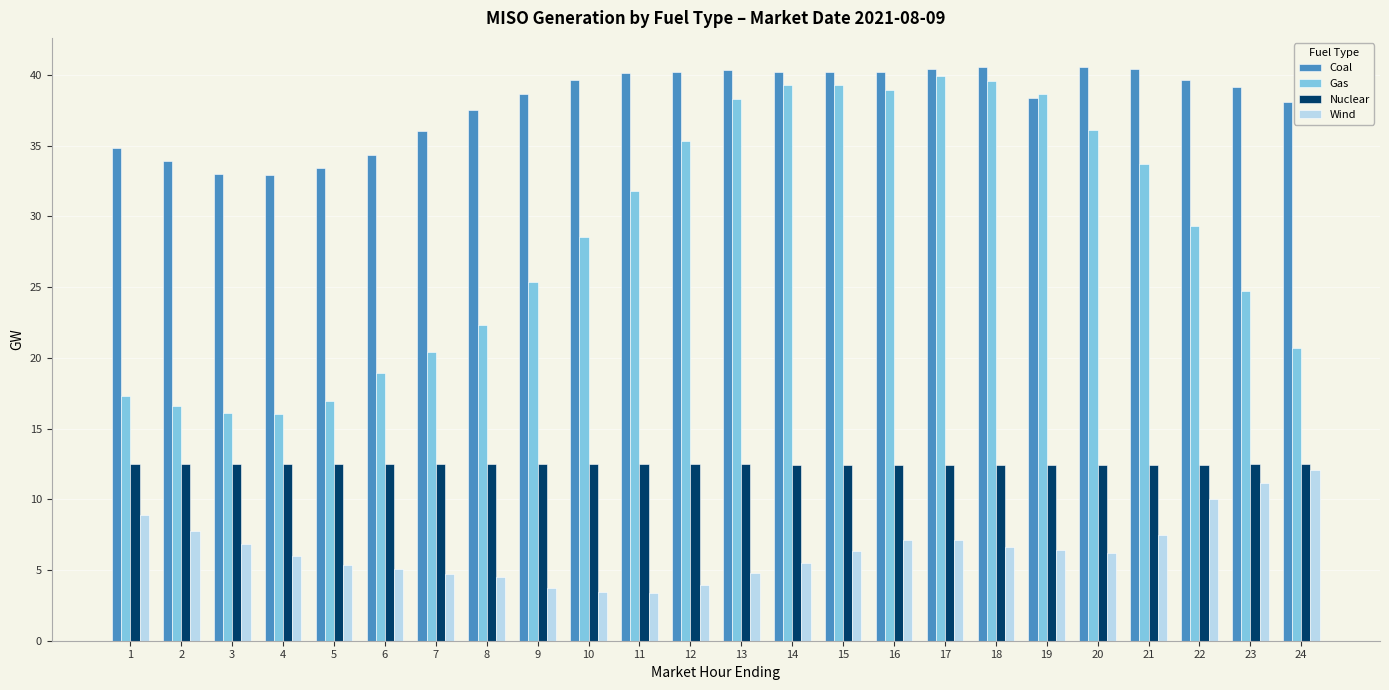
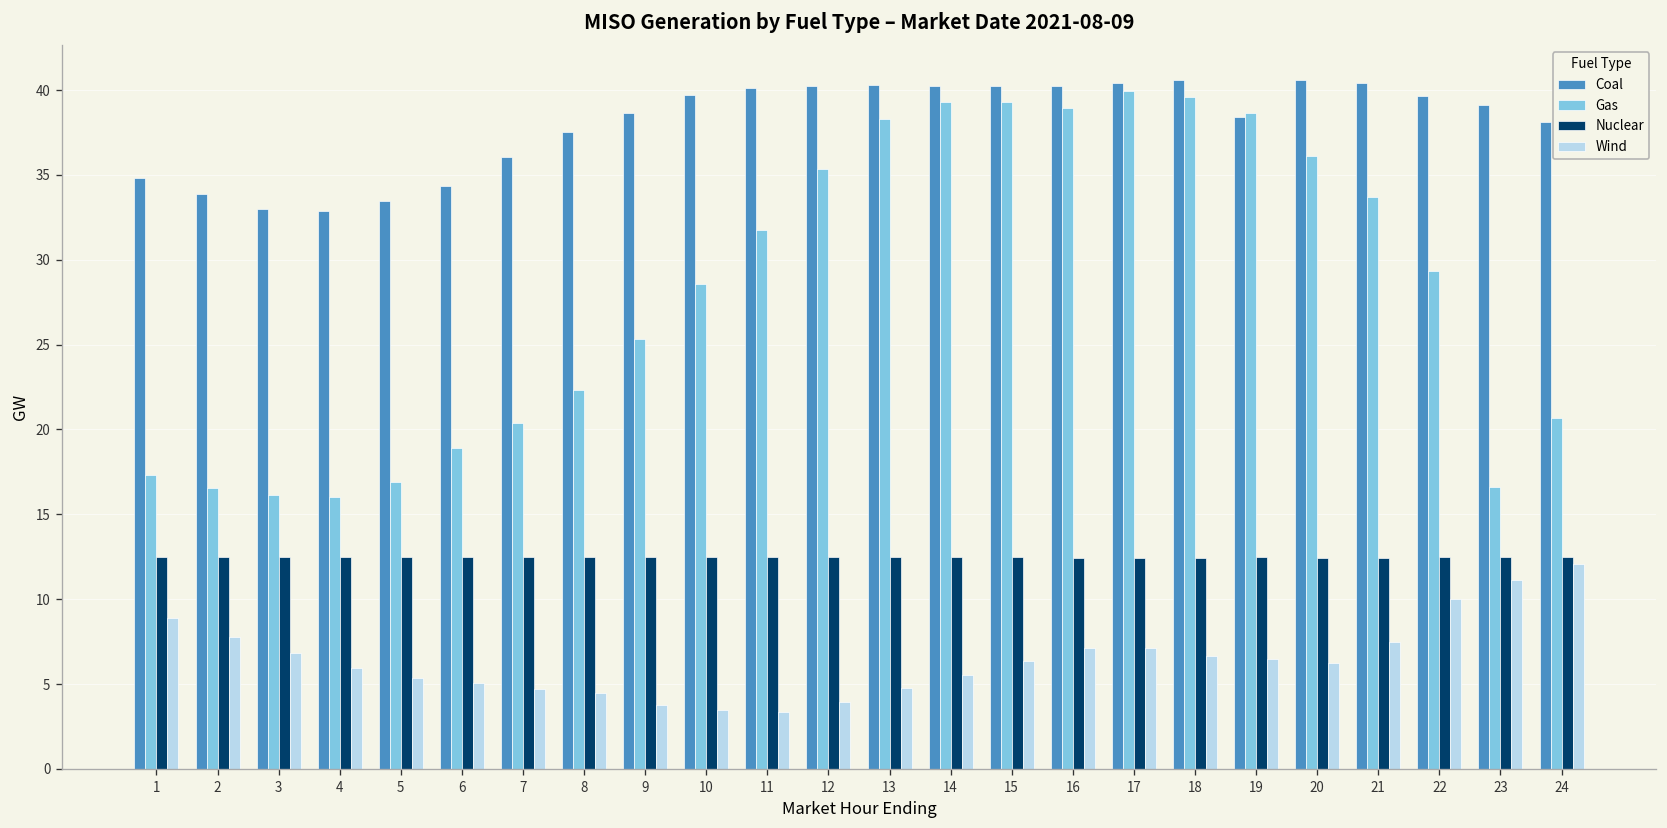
Gas, 23: 24.7 -> 16.6
